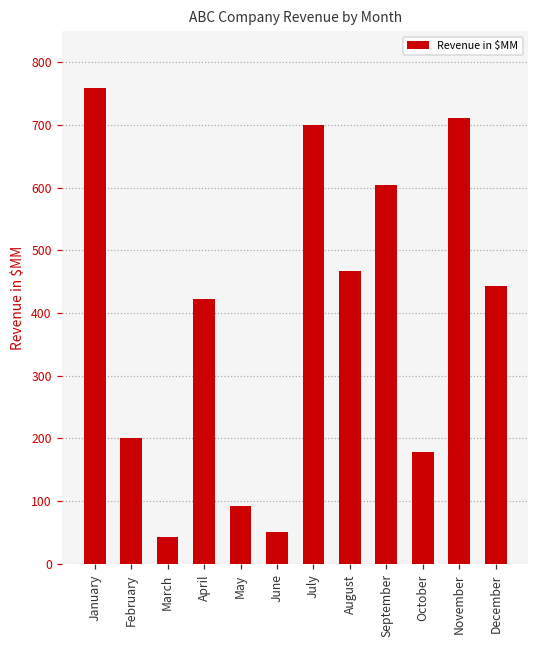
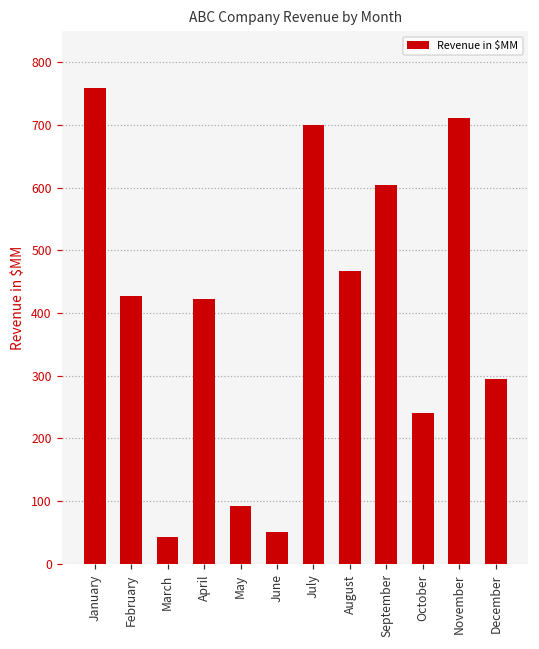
February: 200 -> 430
October: 180 -> 240
December: 440 -> 300
